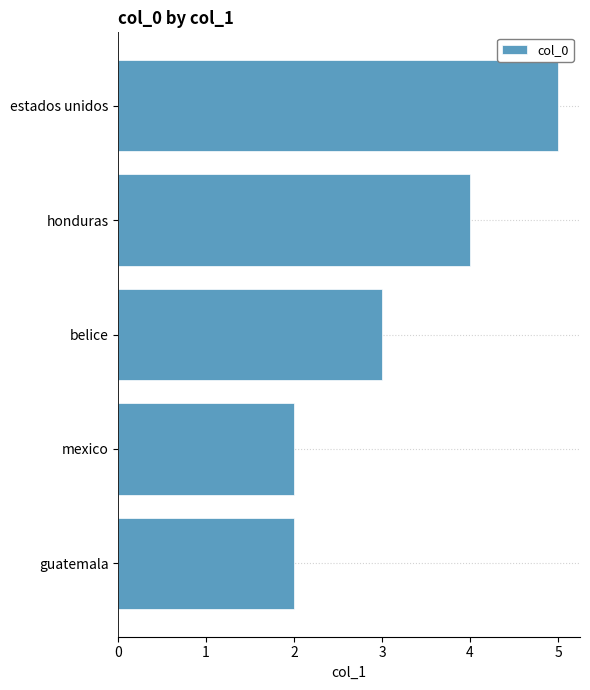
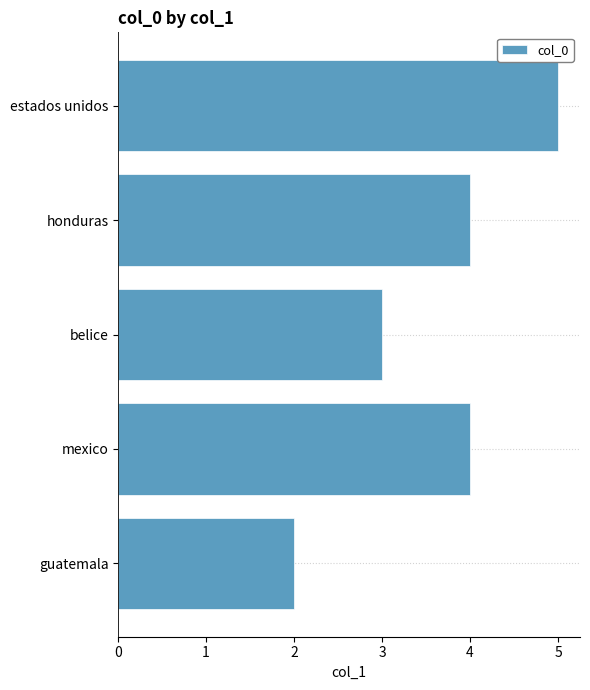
mexico: 2 -> 4
